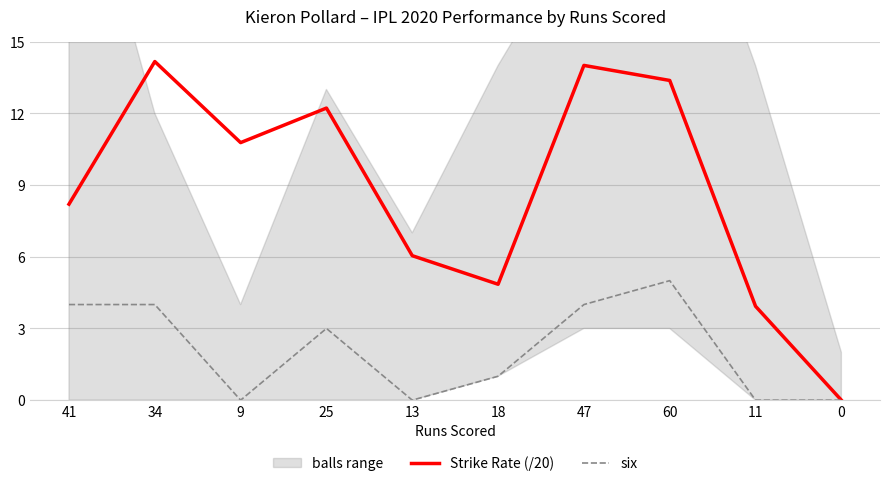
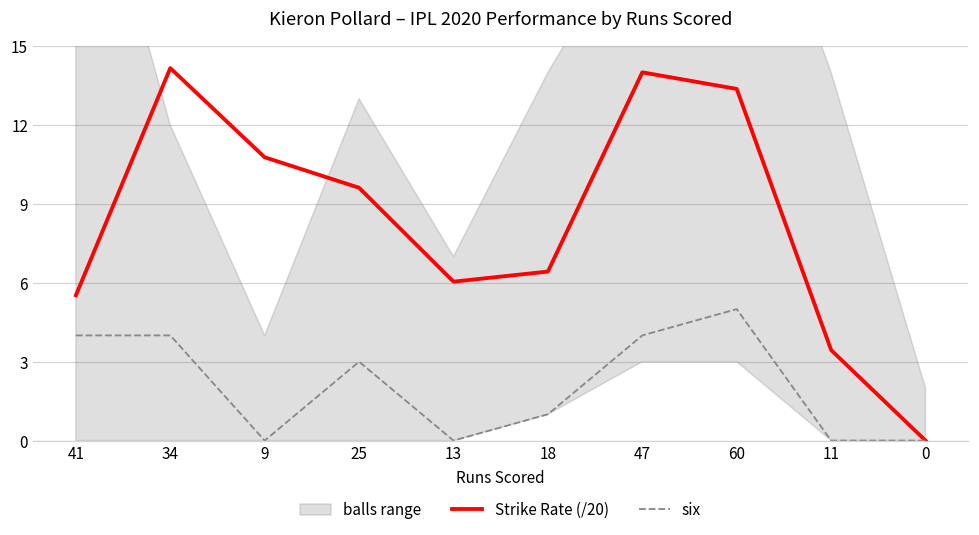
Strike Rate (/20), 41: 8.2 -> 5.5
Strike Rate (/20), 25: 12.2 -> 9.6
Strike Rate (/20), 18: 4.8 -> 6.4
Strike Rate (/20), 11: 3.9 -> 3.4
